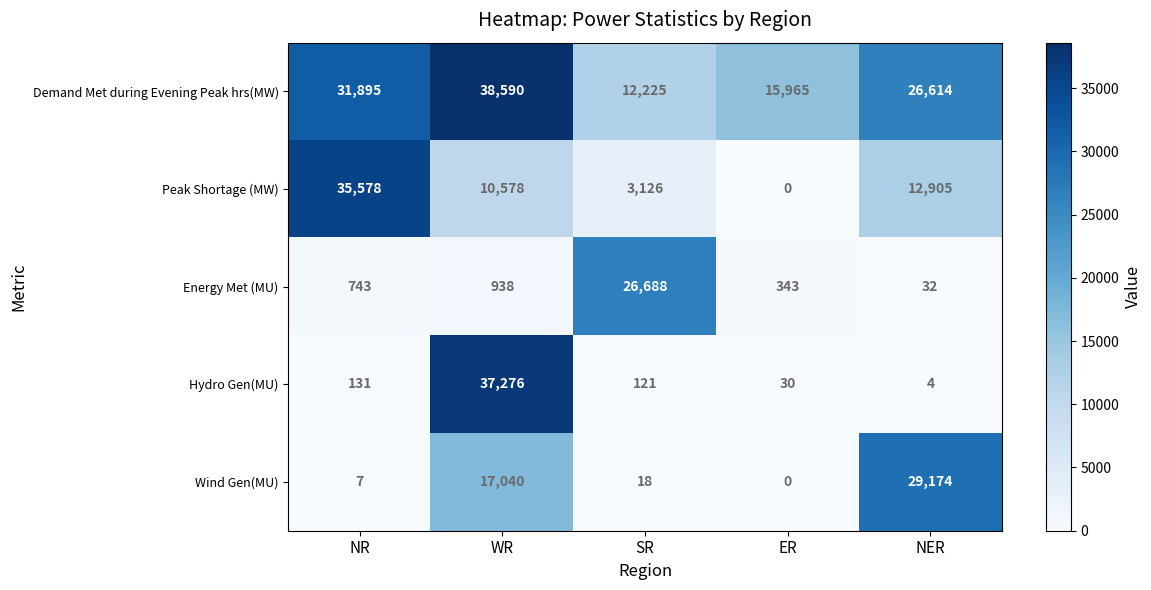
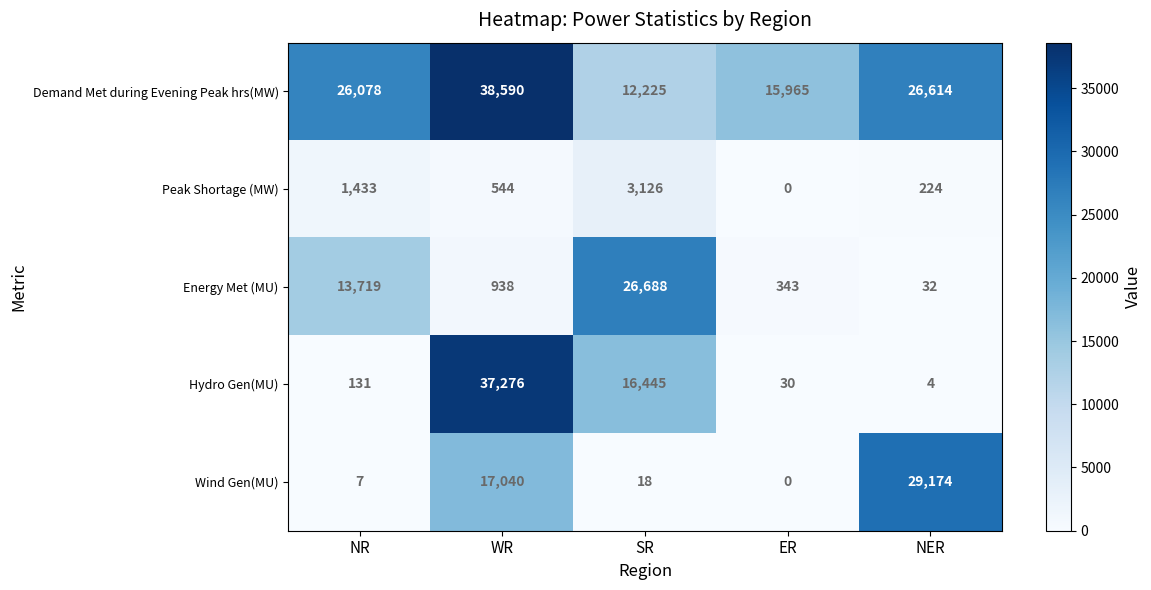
Demand Met during Evening Peak hrs(MW), NR: 31,895 -> 26,078
Peak Shortage (MW), NR: 35,578 -> 1,433
Peak Shortage (MW), WR: 10,578 -> 544
Peak Shortage (MW), NER: 12,905 -> 224
Energy Met (MU), NR: 743 -> 13,719
Hydro Gen(MU), SR: 121 -> 16,445
